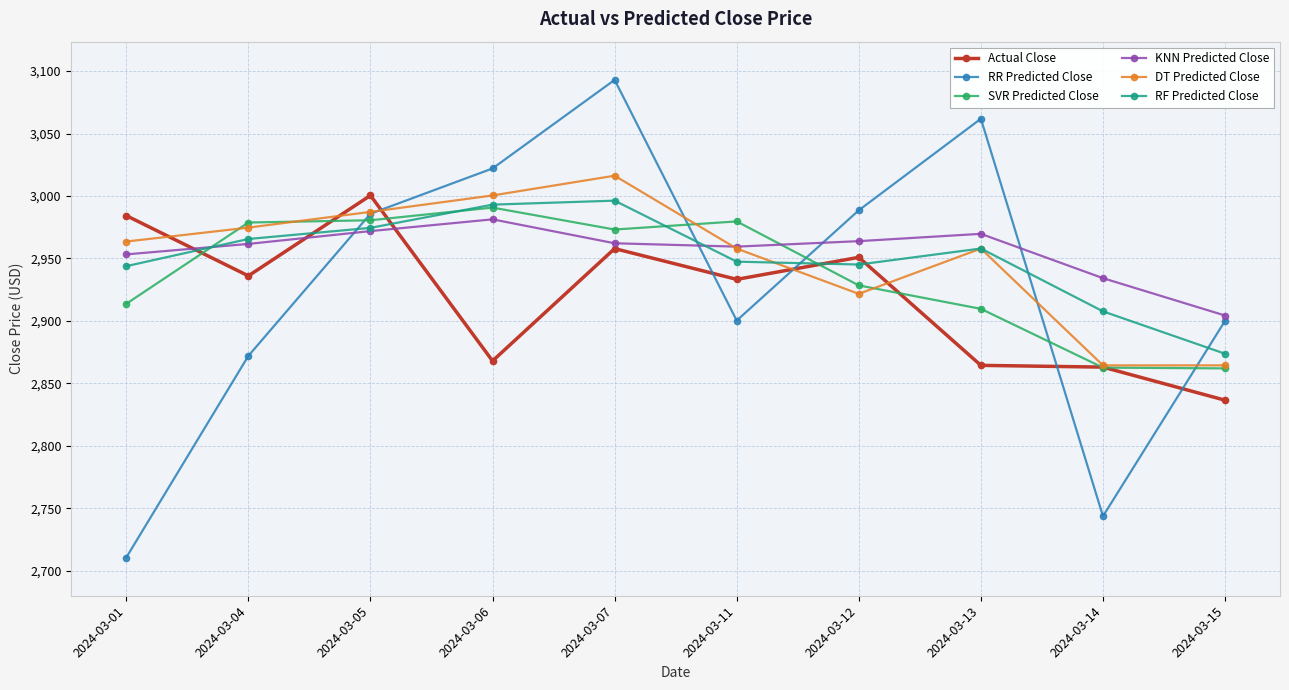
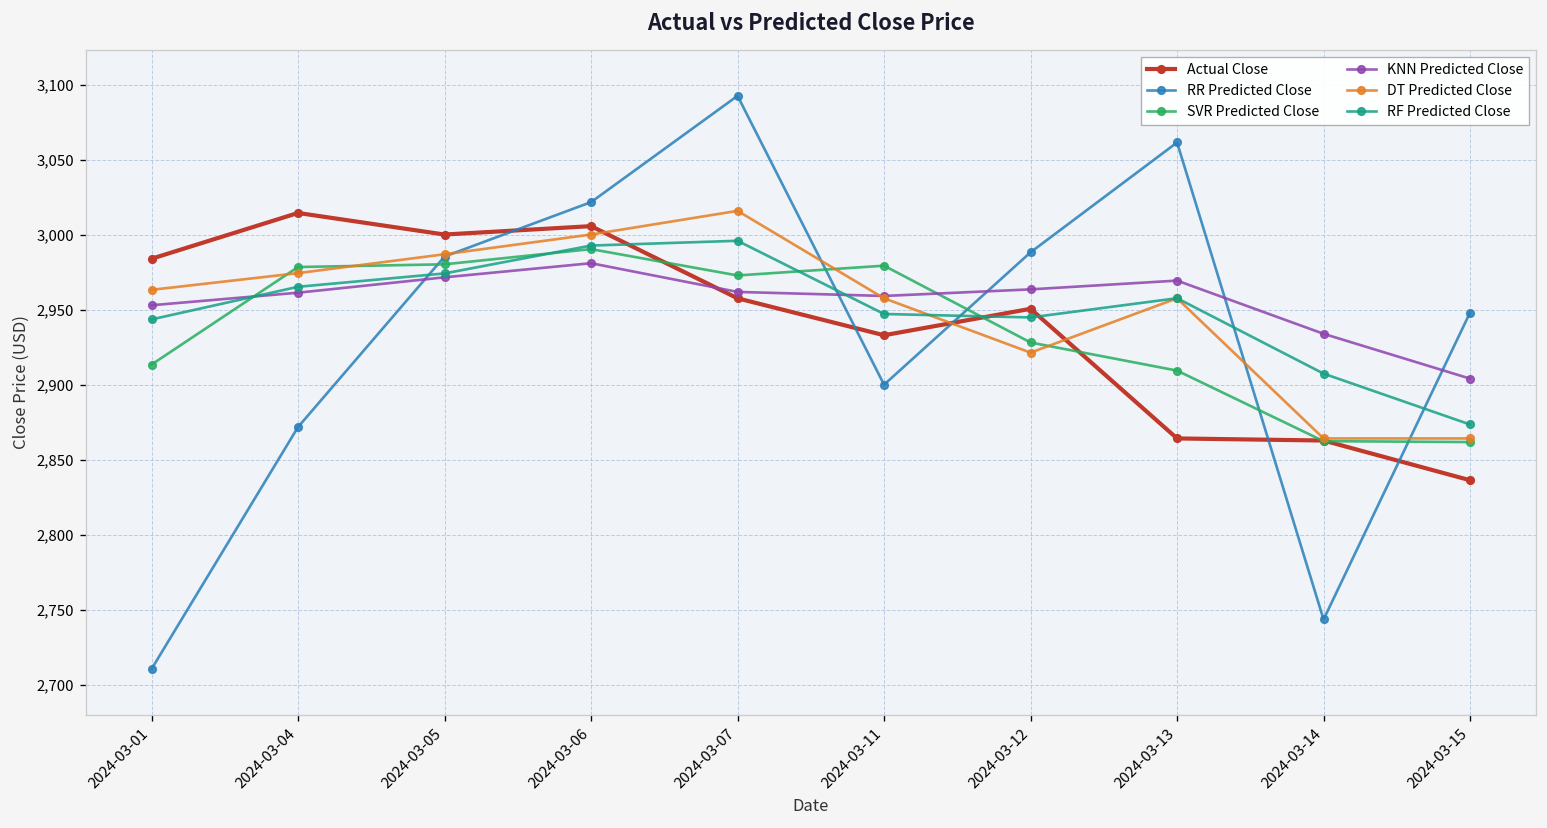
Actual Close, 2024-03-04: 2,936 -> 3,015
Actual Close, 2024-03-06: 2,868 -> 3,006
RR Predicted Close, 2024-03-15: 2,900 -> 2,948
